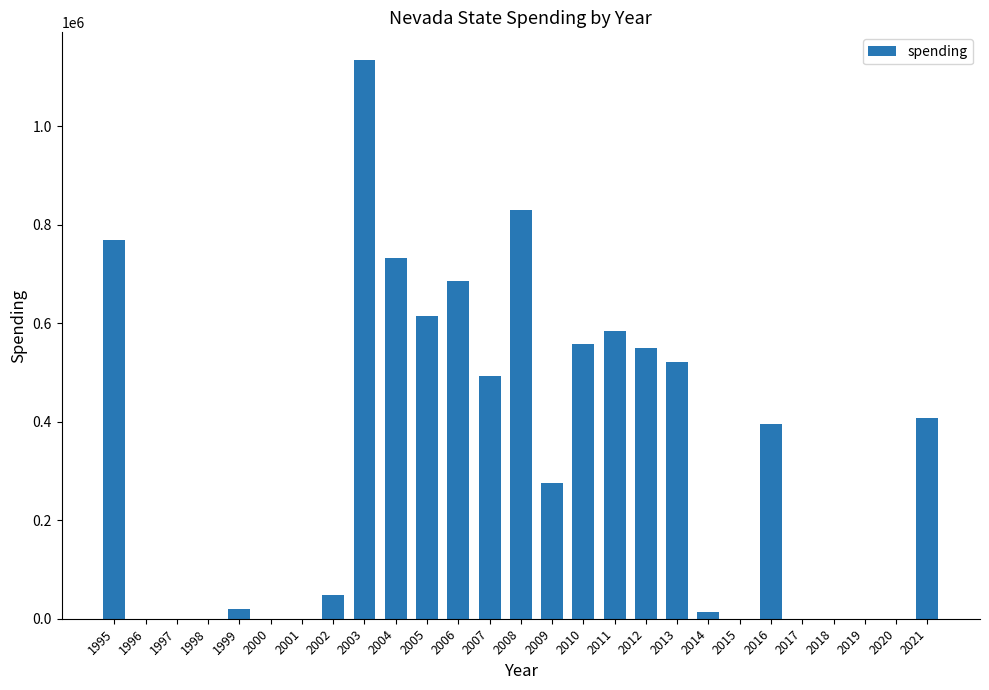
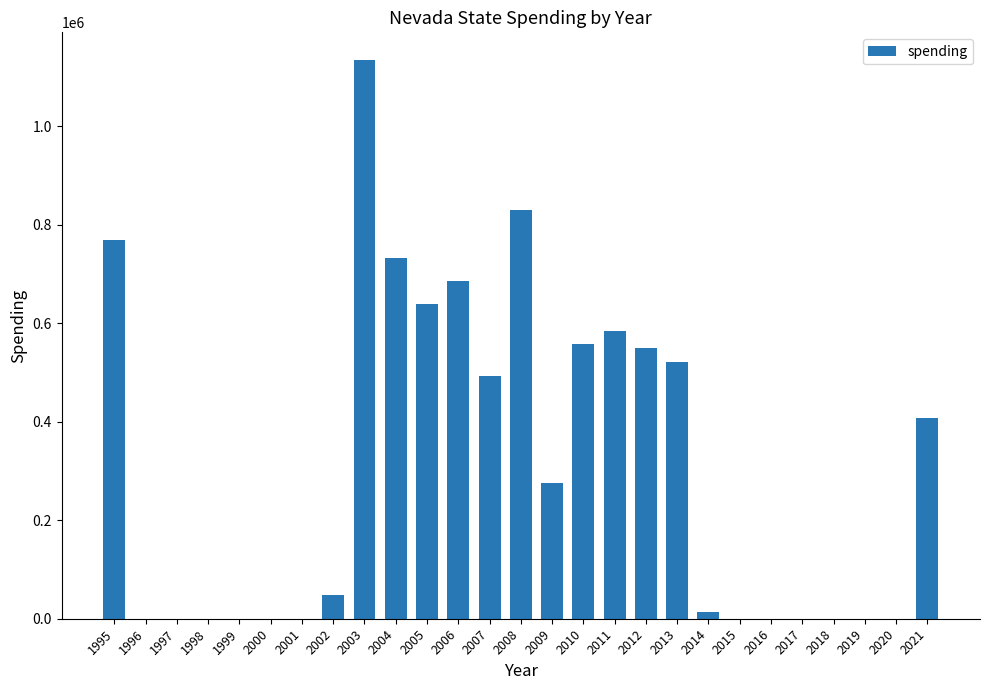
1999: 20000 -> 0
2005: 610000 -> 640000
2016: 400000 -> 0
